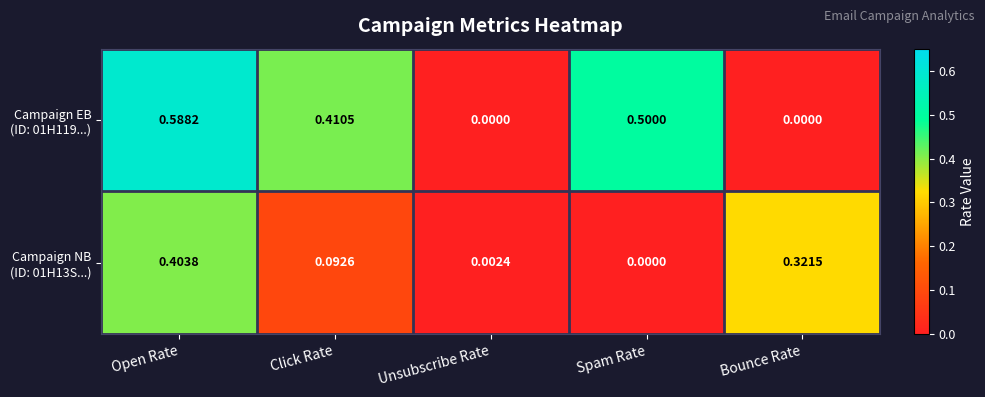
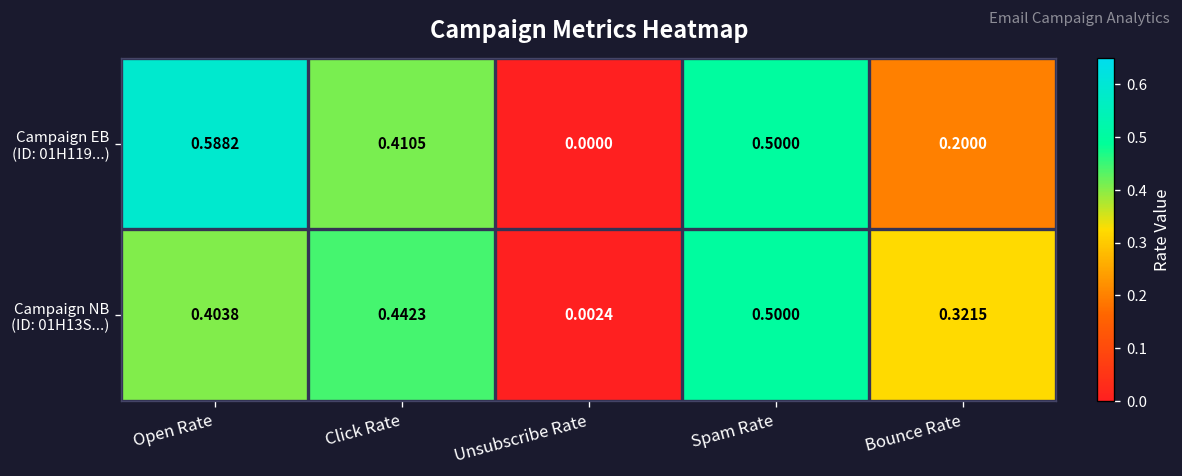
Campaign EB (ID: 01H119...), Bounce Rate: 0.0000 -> 0.2000
Campaign NB (ID: 01H13S...), Click Rate: 0.0926 -> 0.4423
Campaign NB (ID: 01H13S...), Spam Rate: 0.0000 -> 0.5000
